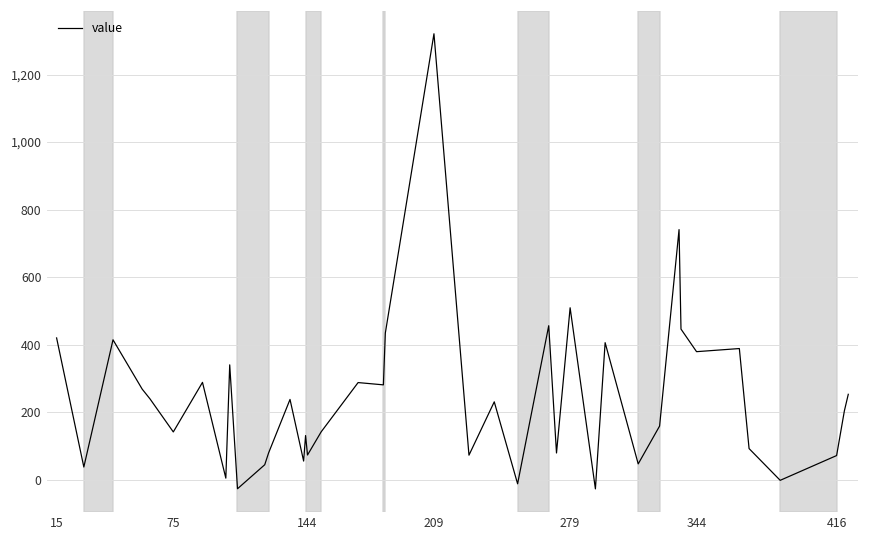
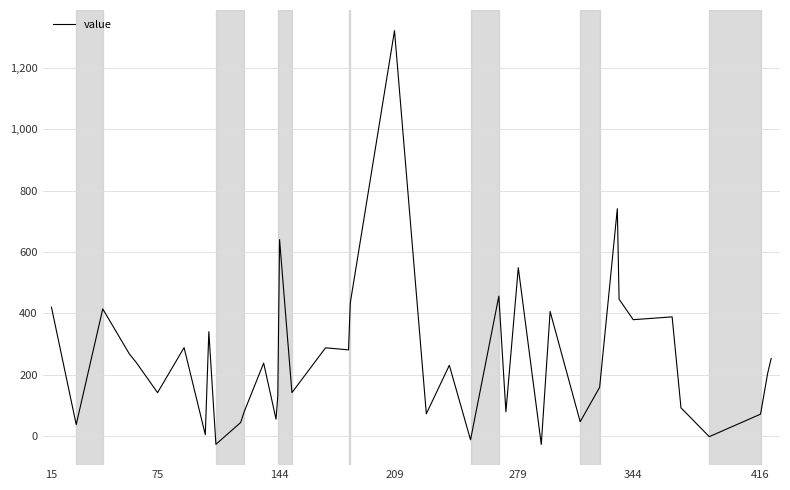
144: 70 -> 640
279: 510 -> 550
